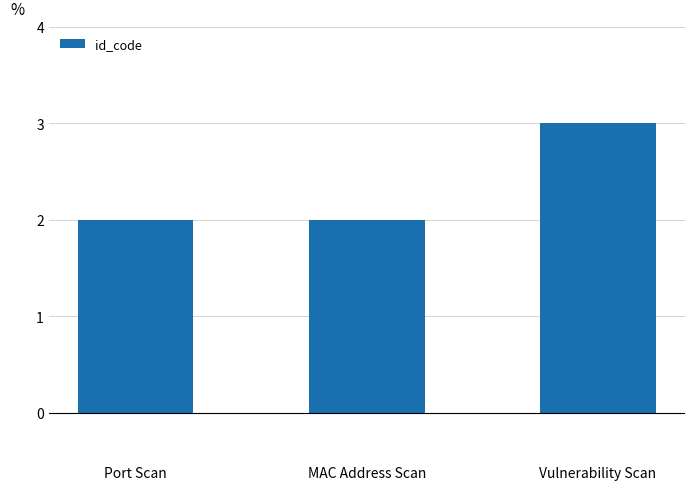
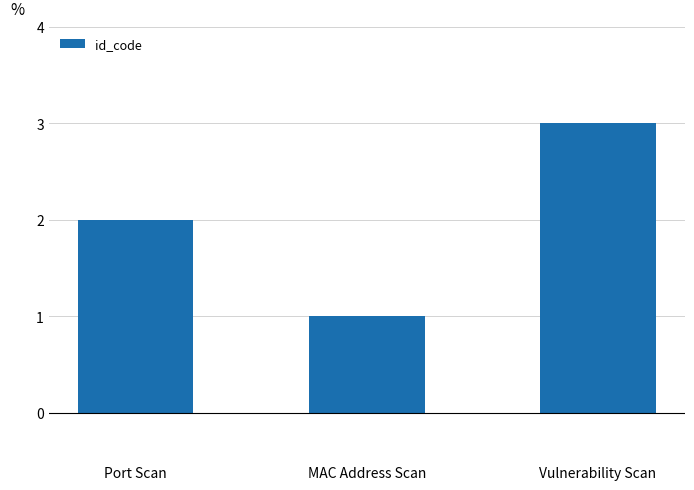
MAC Address Scan: 2 -> 1
